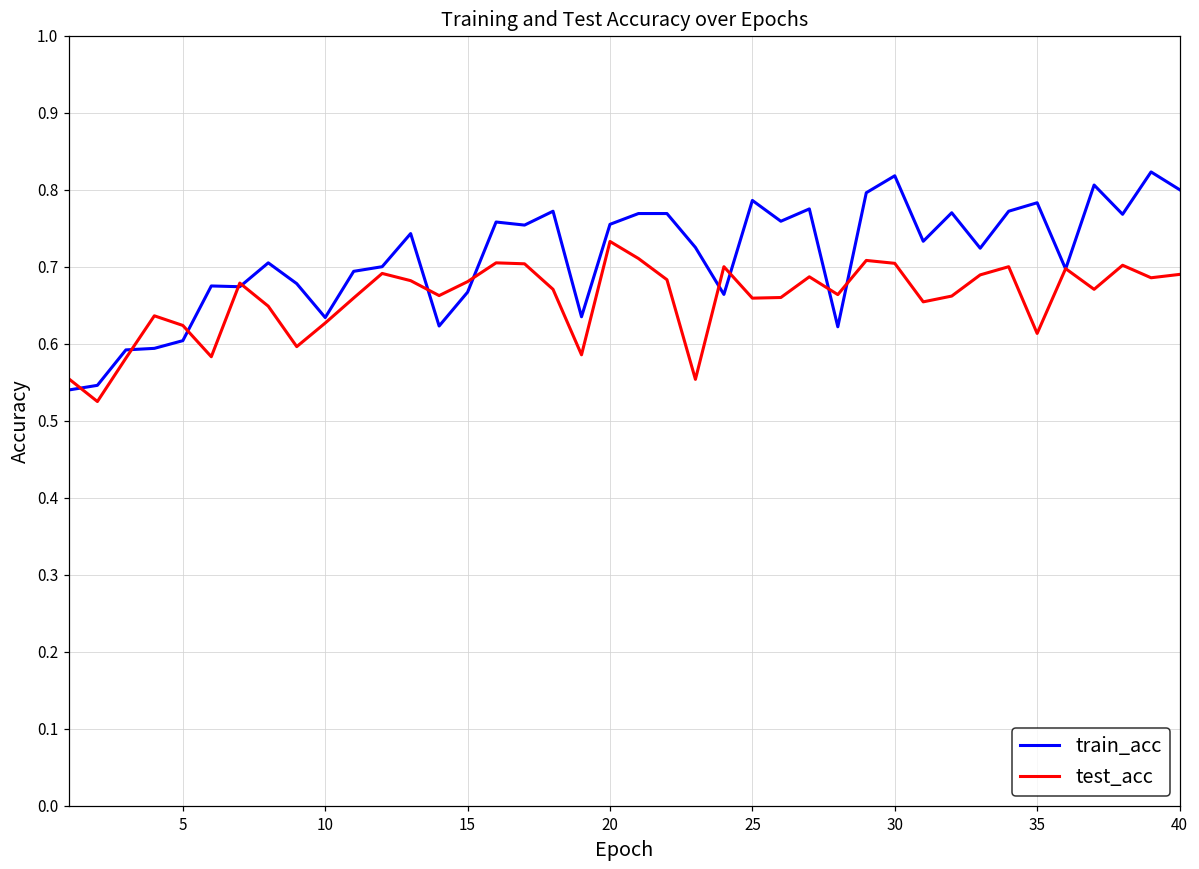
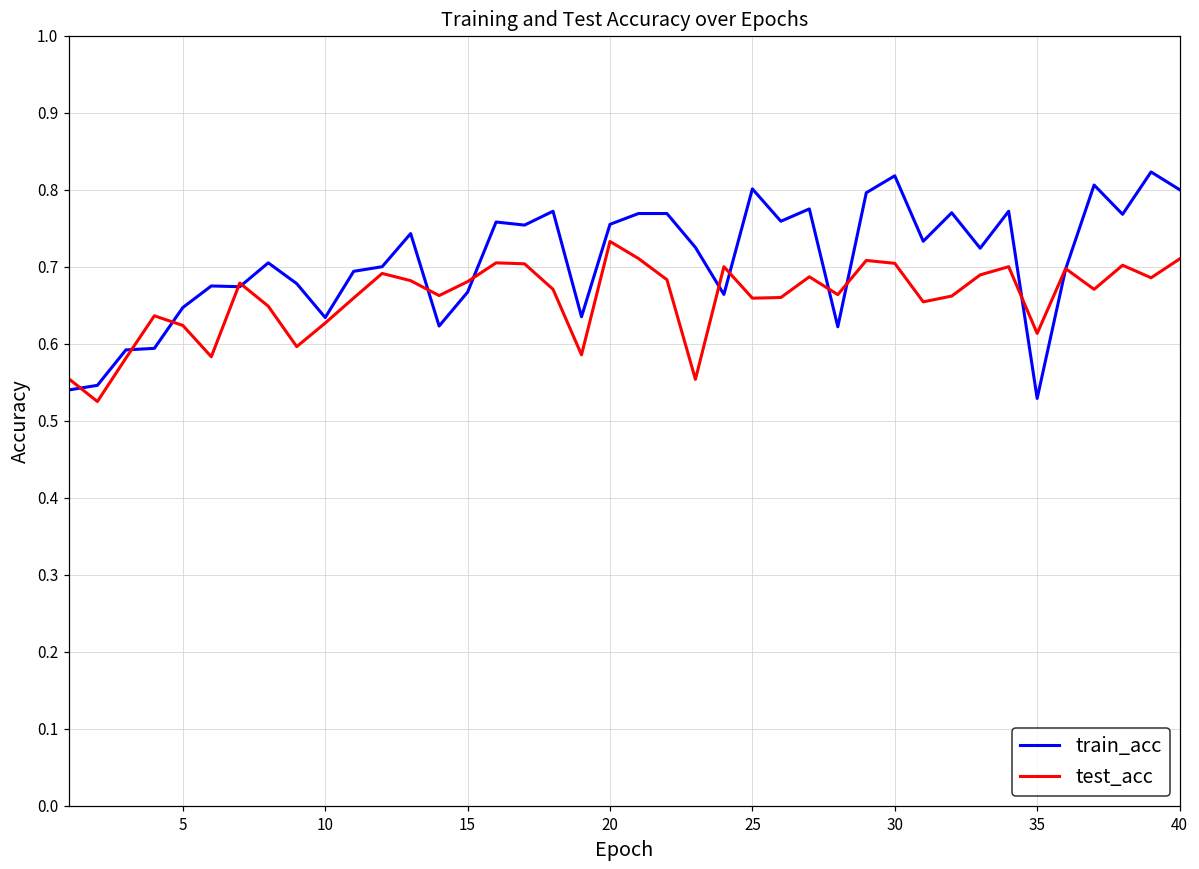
train_acc, 5: 0.60 -> 0.65
train_acc, 25: 0.79 -> 0.80
train_acc, 35: 0.78 -> 0.53
test_acc, 40: 0.69 -> 0.71
